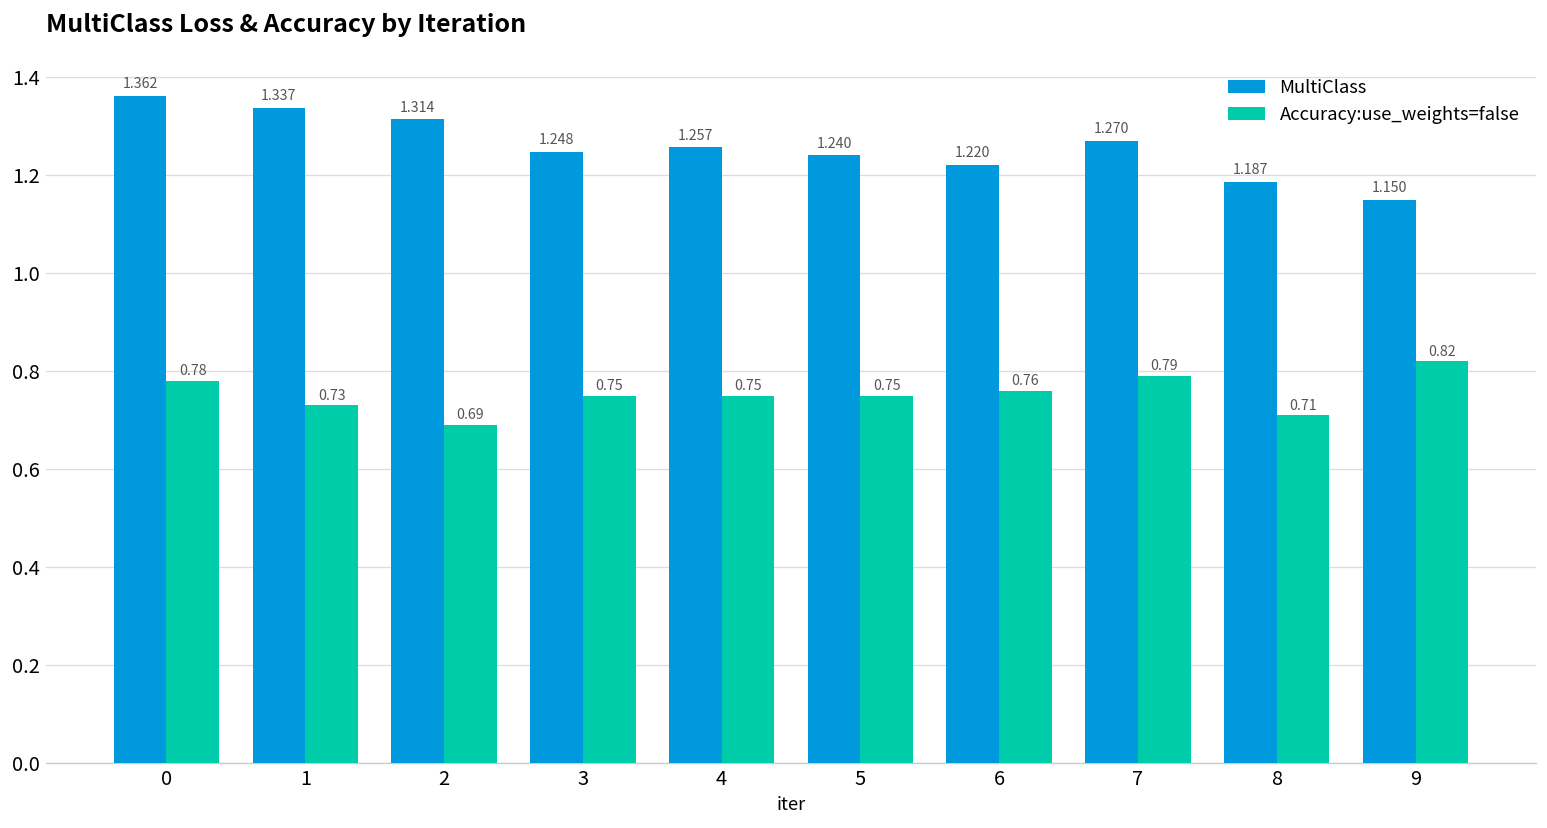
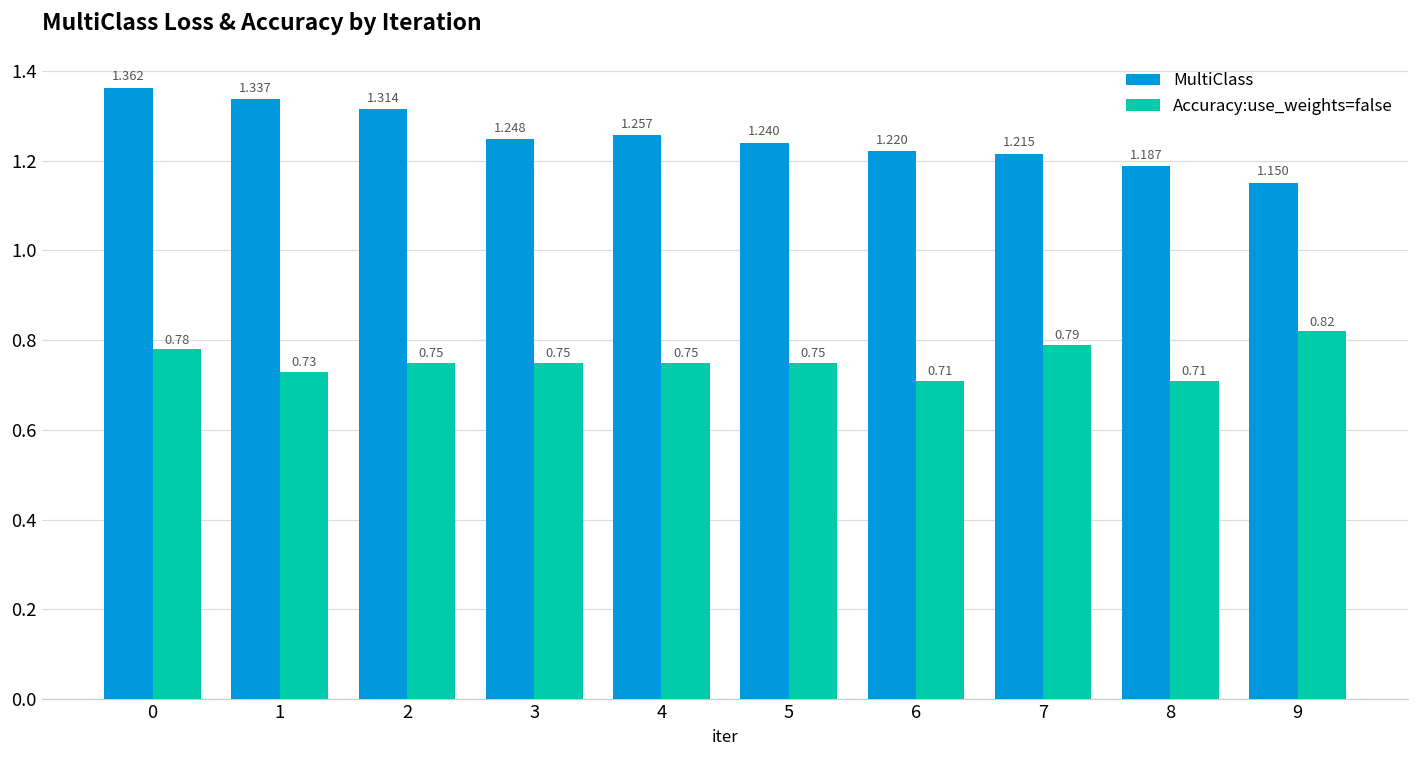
Accuracy:use_weights=false, 2: 0.69 -> 0.75
Accuracy:use_weights=false, 6: 0.76 -> 0.71
MultiClass, 7: 1.270 -> 1.215
